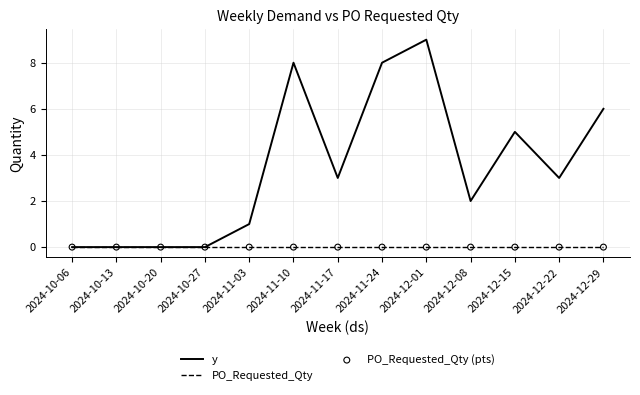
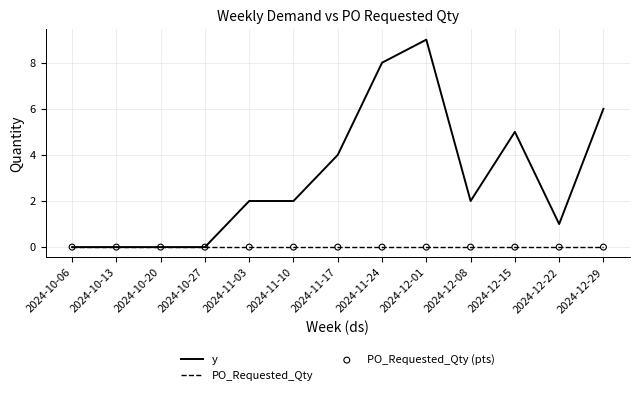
y, 2024-11-03: 1 -> 2
y, 2024-11-10: 8 -> 2
y, 2024-11-17: 3 -> 4
y, 2024-12-22: 3 -> 1
